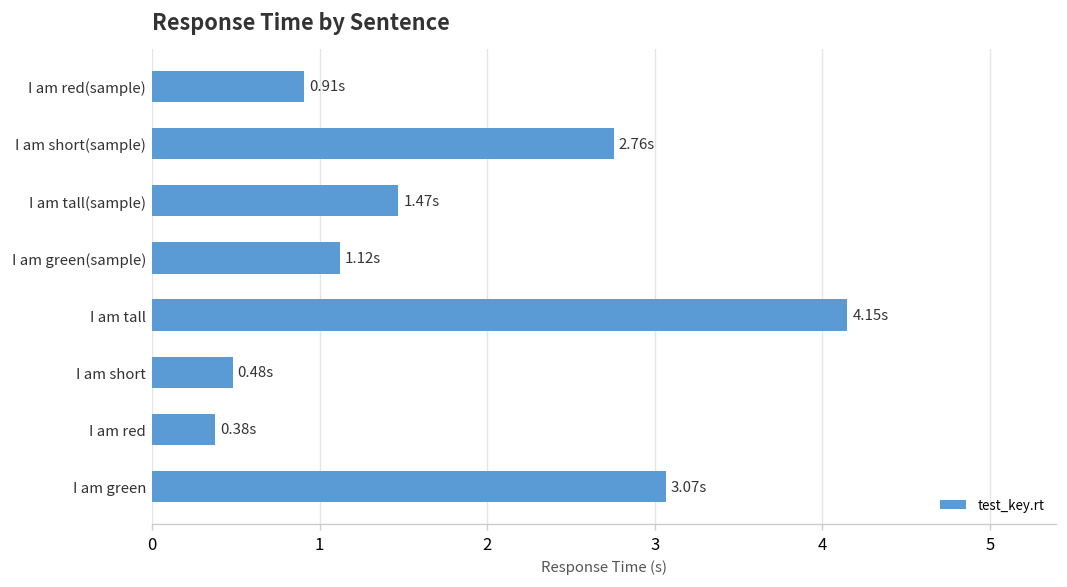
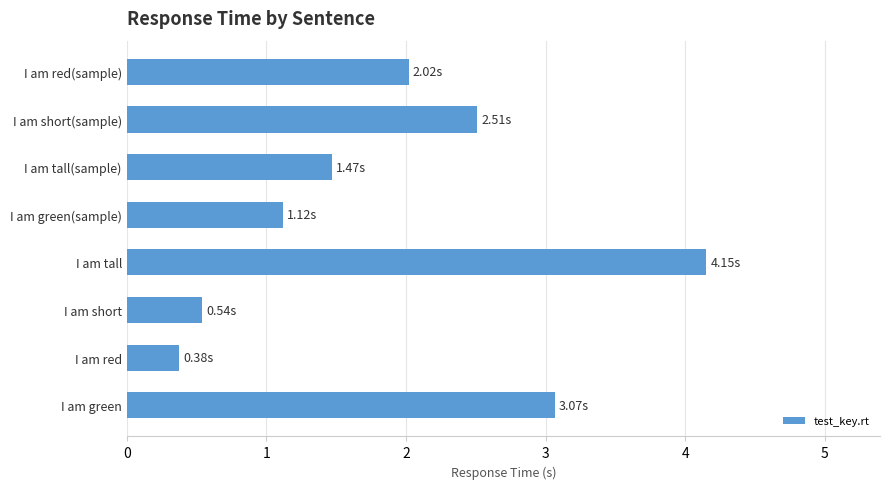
I am red(sample): 0.91s -> 2.02s
I am short(sample): 2.76s -> 2.51s
I am short: 0.48s -> 0.54s
